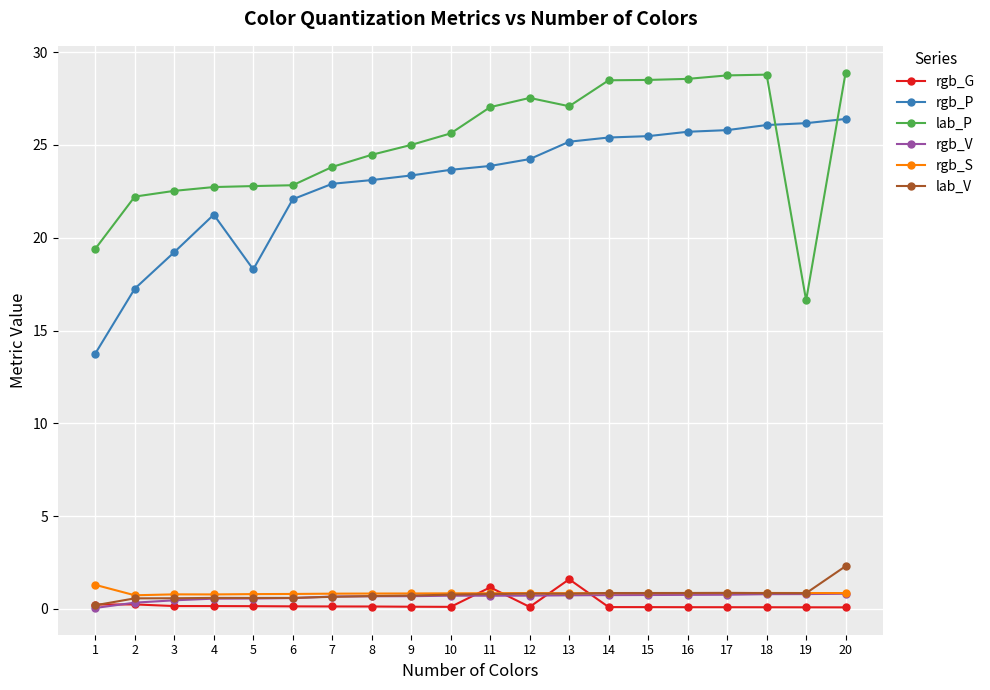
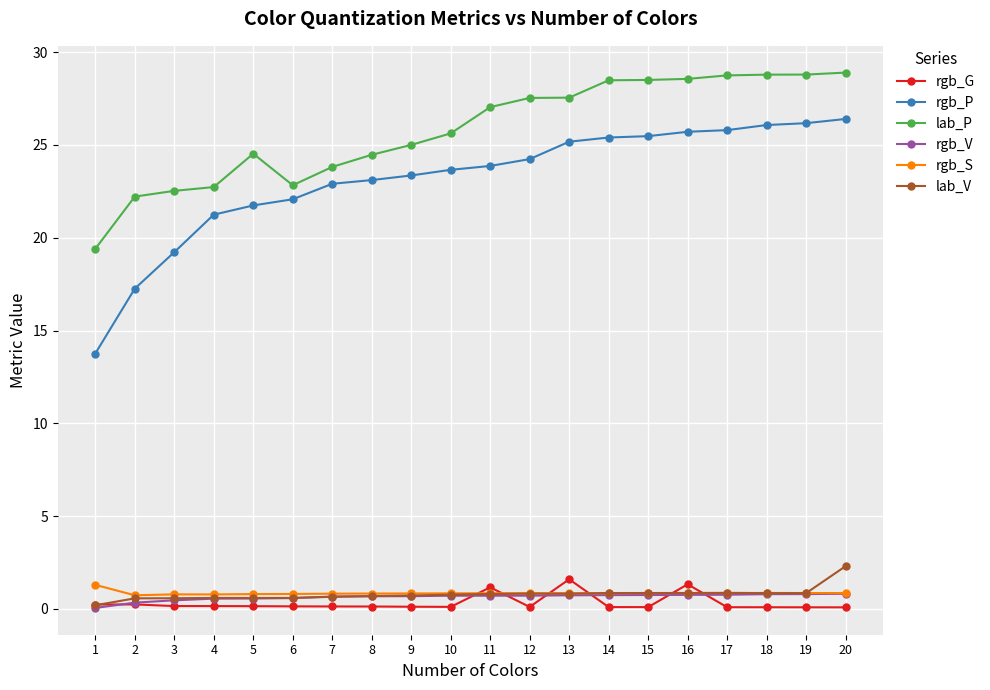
rgb_P, 5: 18.3 -> 21.7
lab_P, 5: 22.8 -> 24.5
lab_P, 13: 27.1 -> 27.5
rgb_G, 16: 0.1 -> 1.3
lab_P, 19: 16.6 -> 28.8
